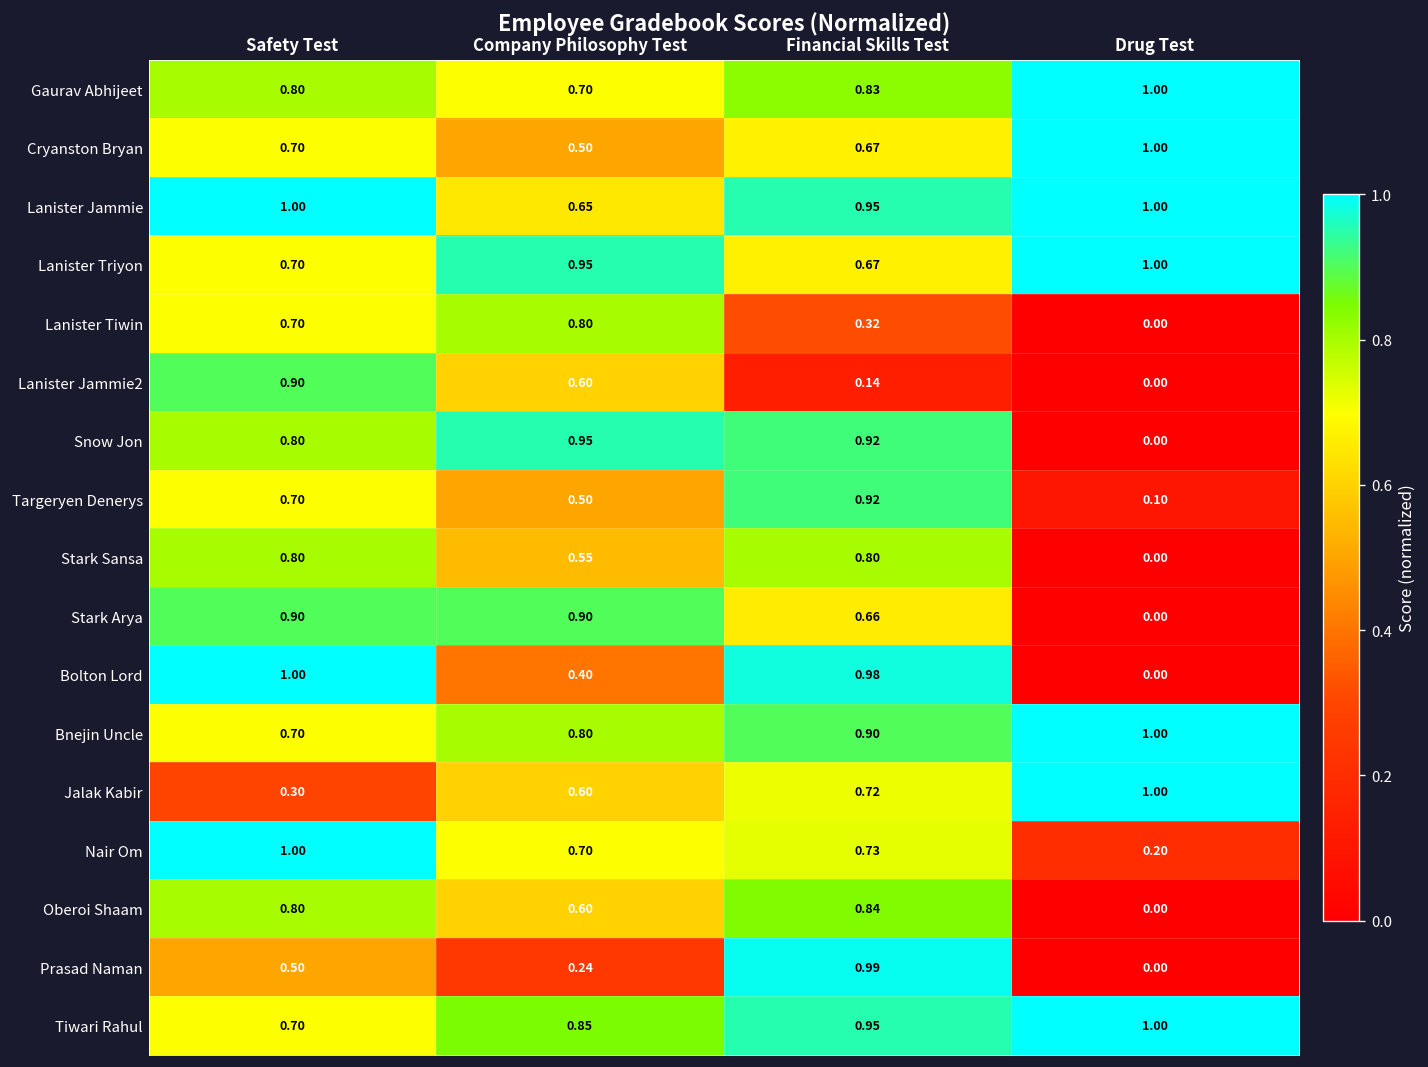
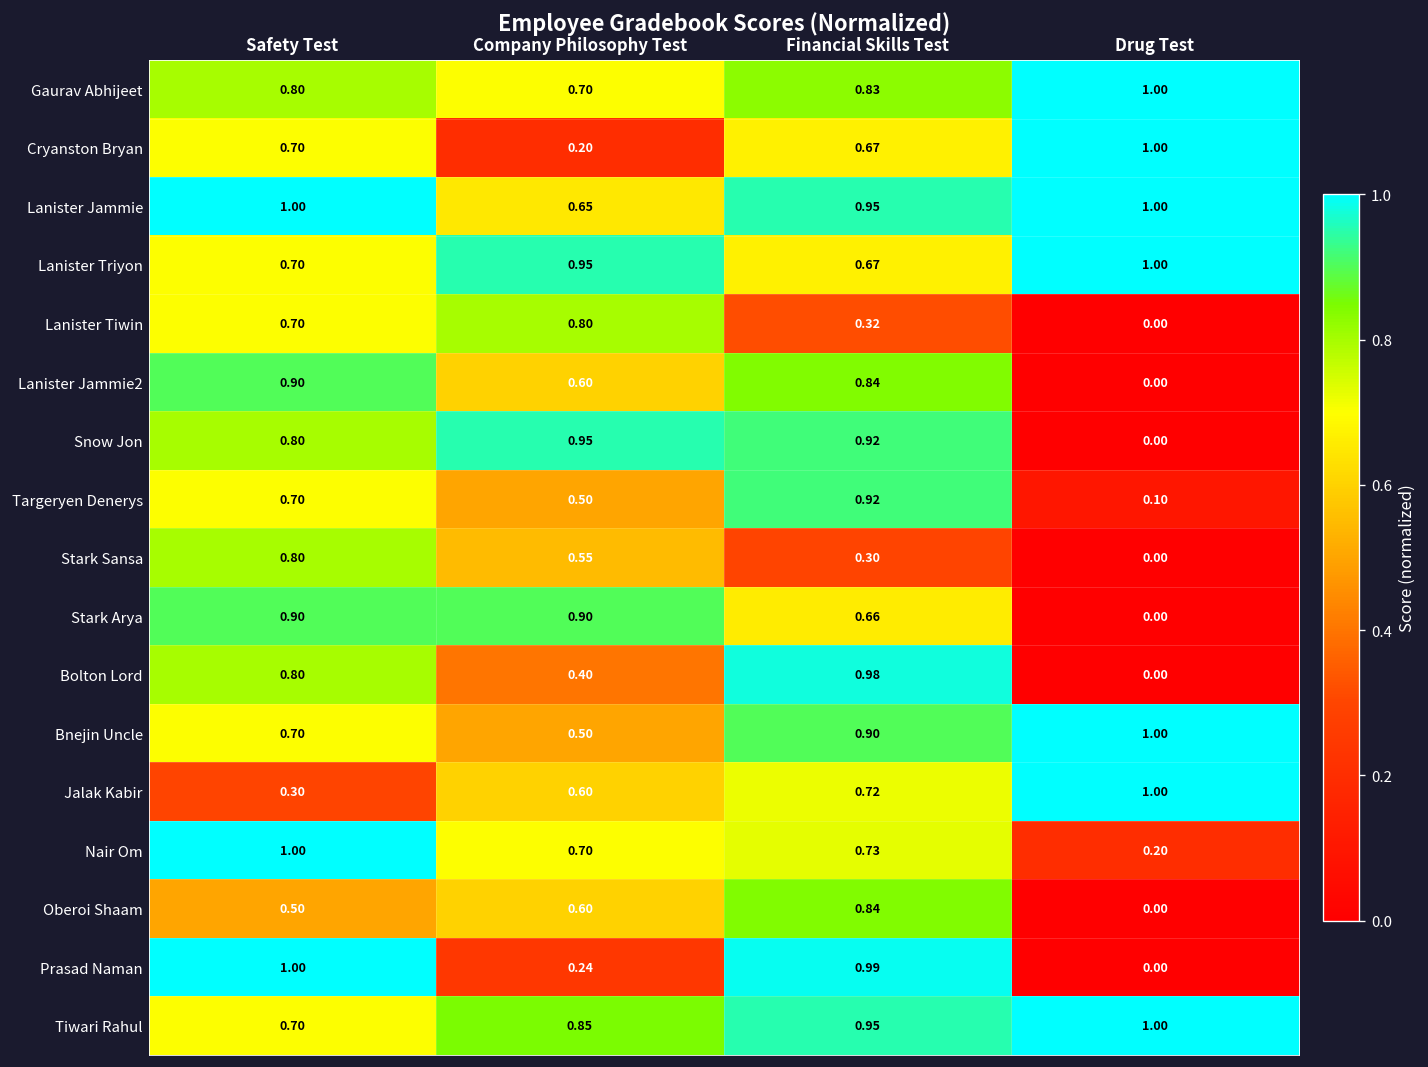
Cryanston Bryan, Company Philosophy Test: 0.50 -> 0.20
Lanister Jammie2, Financial Skills Test: 0.14 -> 0.84
Stark Sansa, Financial Skills Test: 0.80 -> 0.30
Bolton Lord, Safety Test: 1.00 -> 0.80
Bnejin Uncle, Company Philosophy Test: 0.80 -> 0.50
Oberoi Shaam, Safety Test: 0.80 -> 0.50
Prasad Naman, Safety Test: 0.50 -> 1.00
